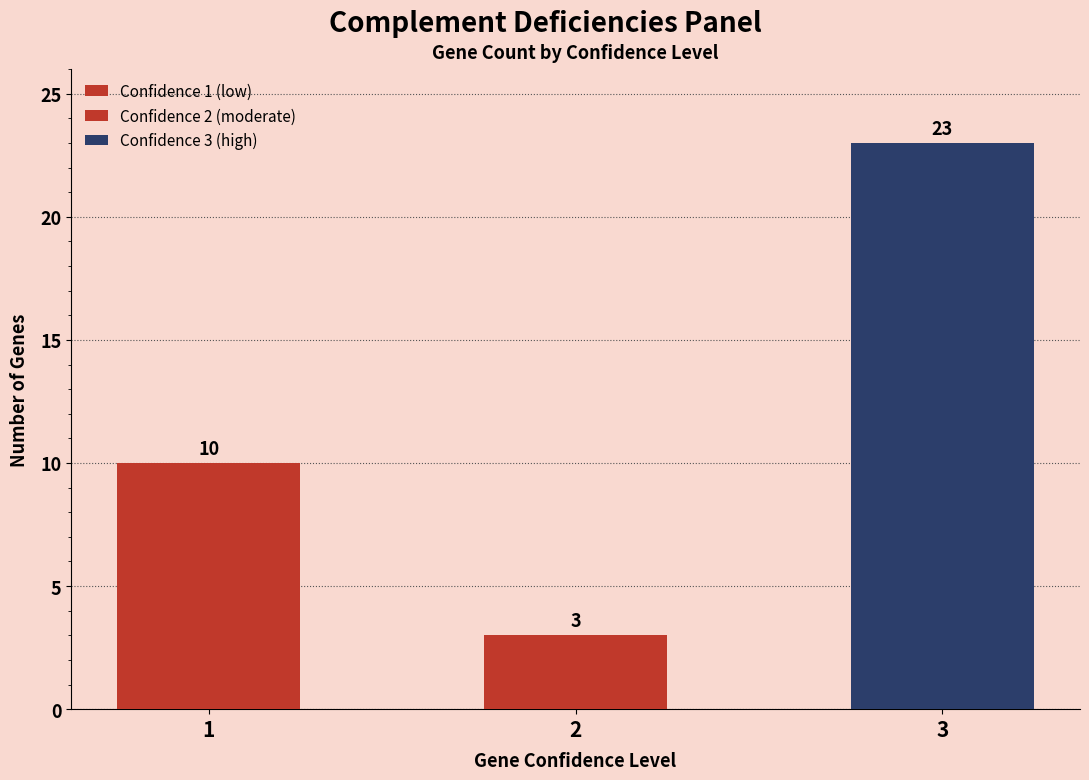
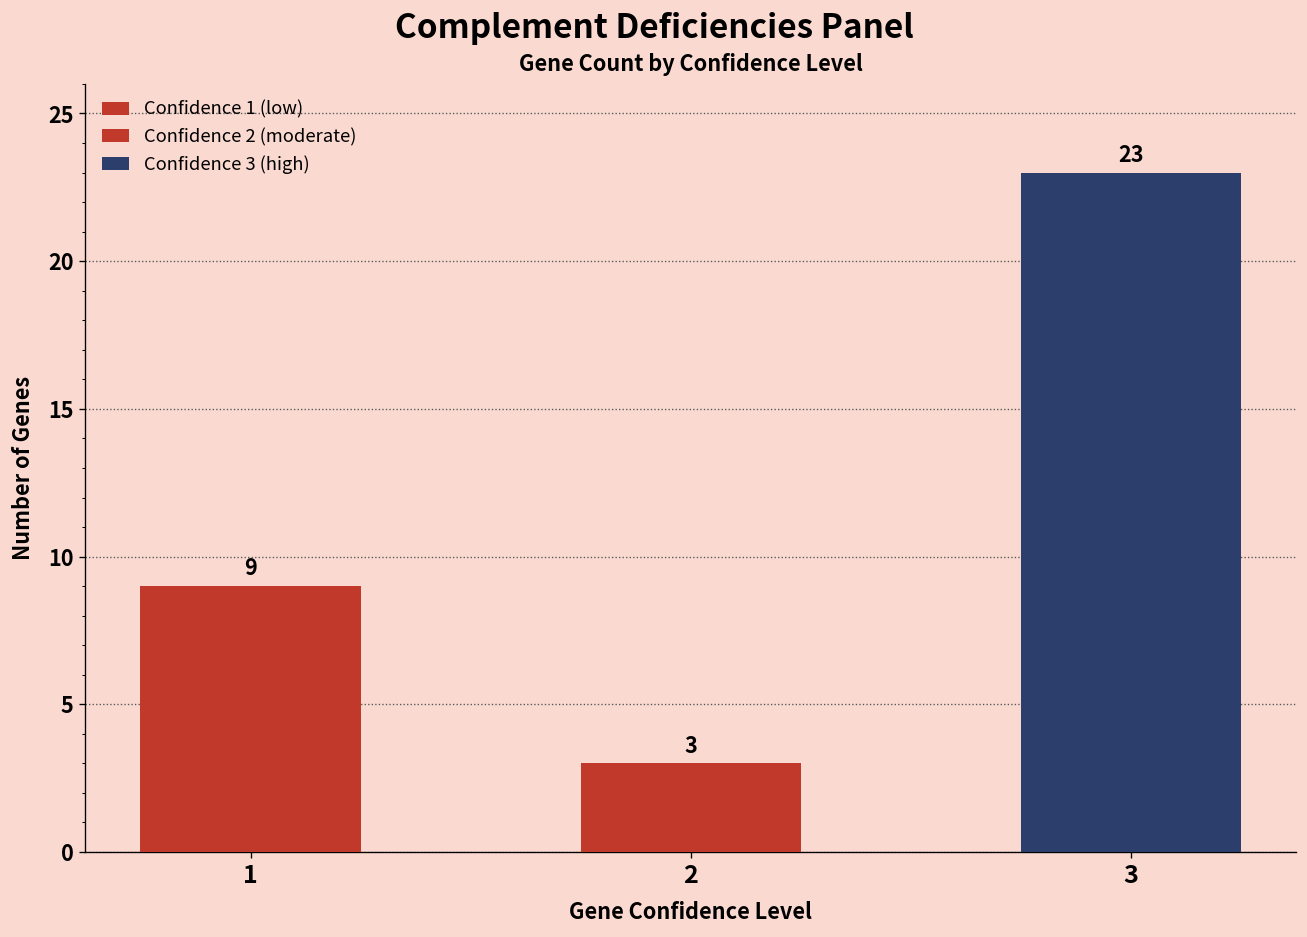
1: 10 -> 9
